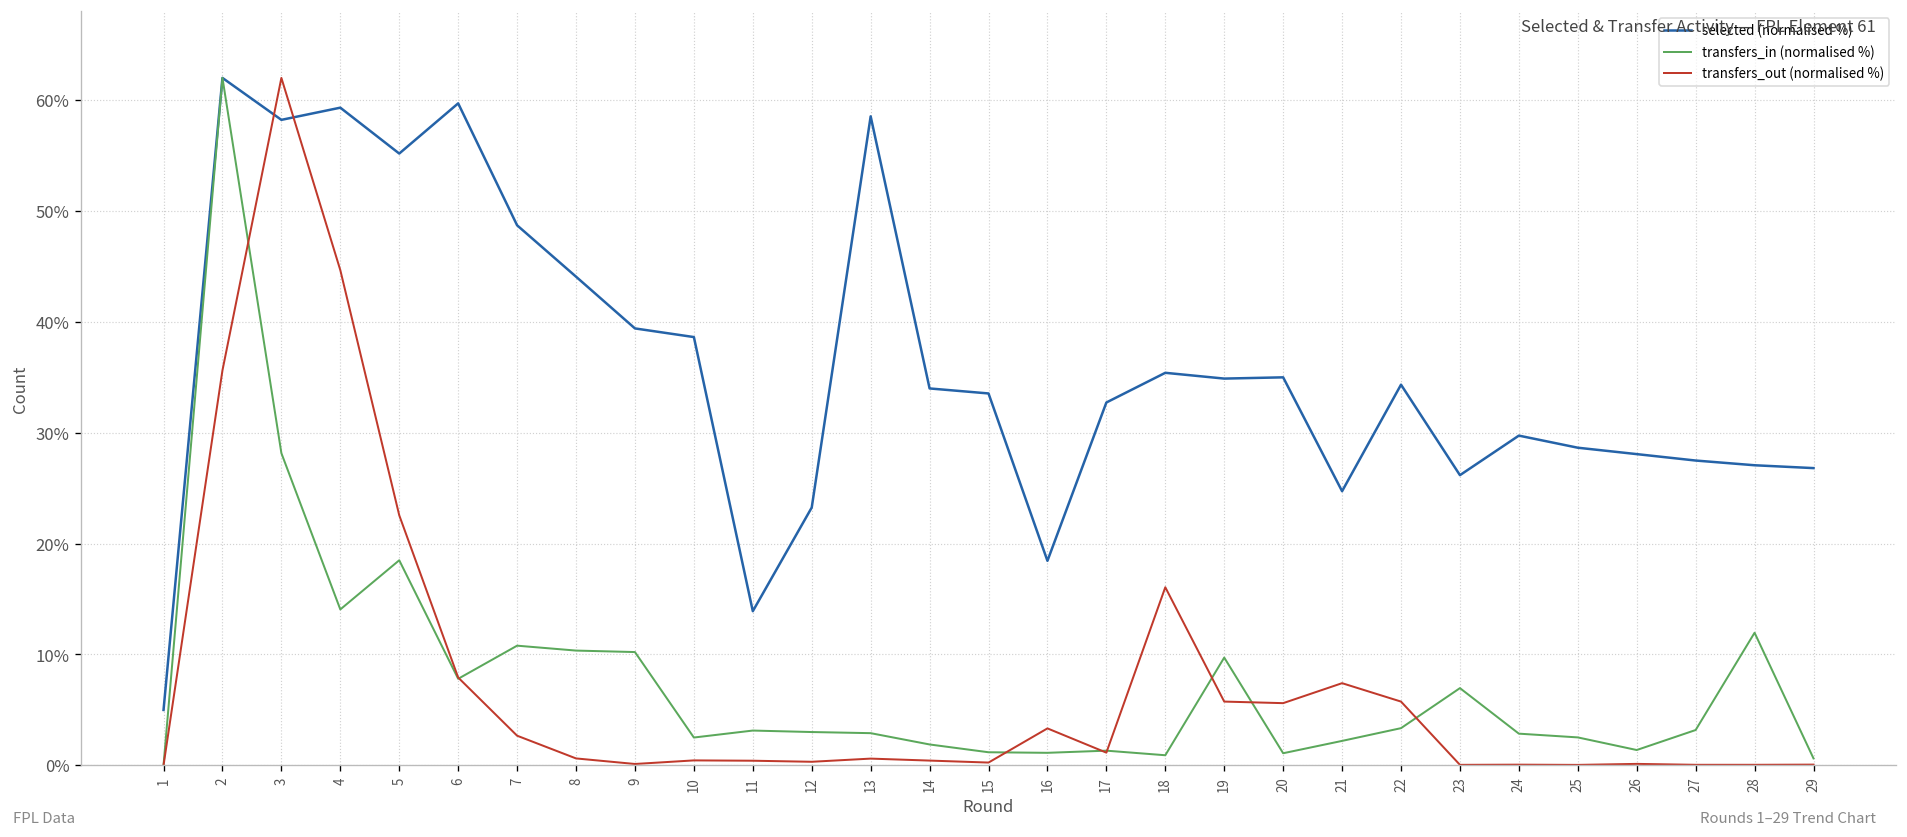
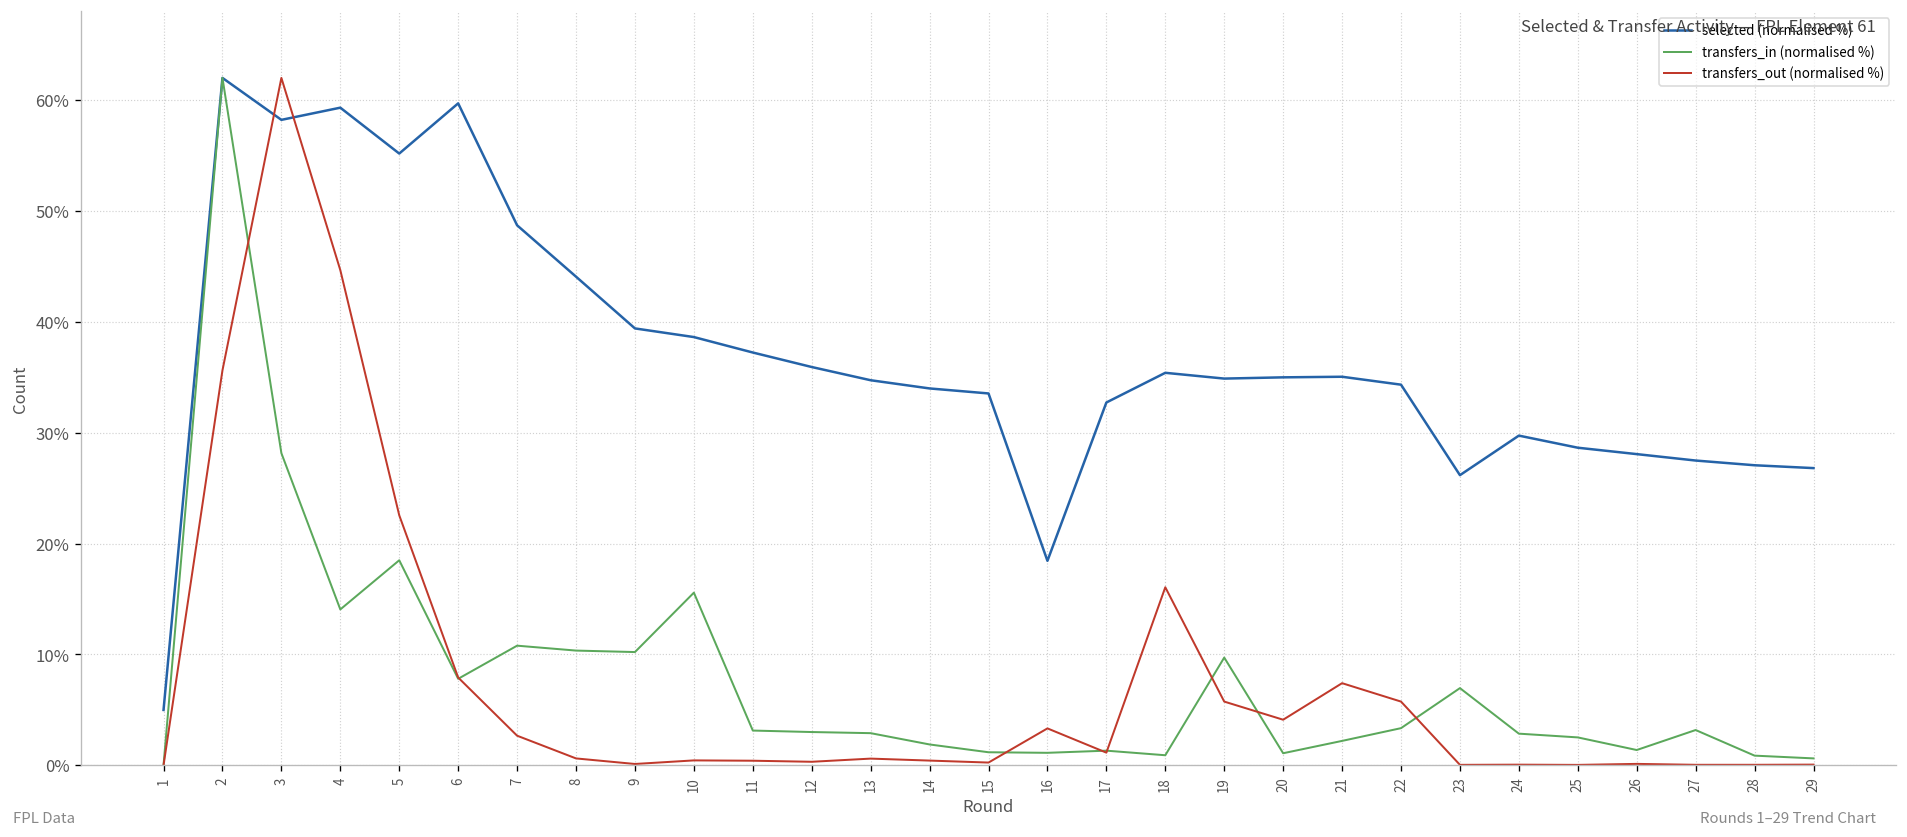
transfers_in (normalised %), 10: 3% -> 16%
selected (normalised %), 11: 14% -> 37%
selected (normalised %), 12: 23% -> 36%
selected (normalised %), 13: 59% -> 35%
transfers_out (normalised %), 20: 6% -> 4%
selected (normalised %), 21: 25% -> 35%
transfers_in (normalised %), 28: 12% -> 1%
